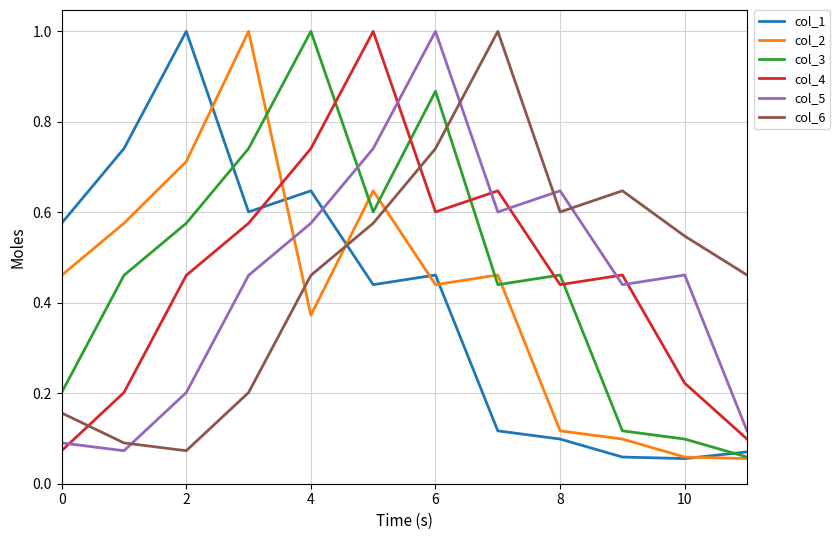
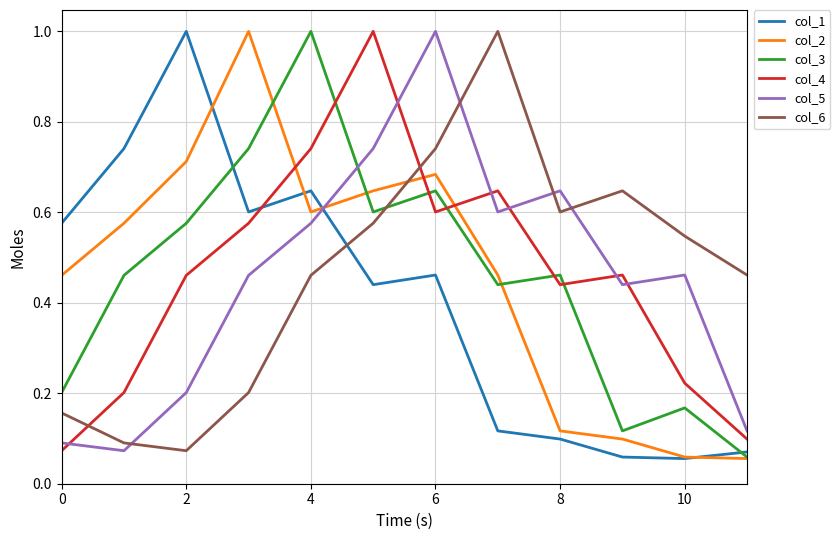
col_2, 4: 0.37 -> 0.60
col_2, 6: 0.44 -> 0.68
col_3, 6: 0.87 -> 0.65
col_3, 10: 0.10 -> 0.17
